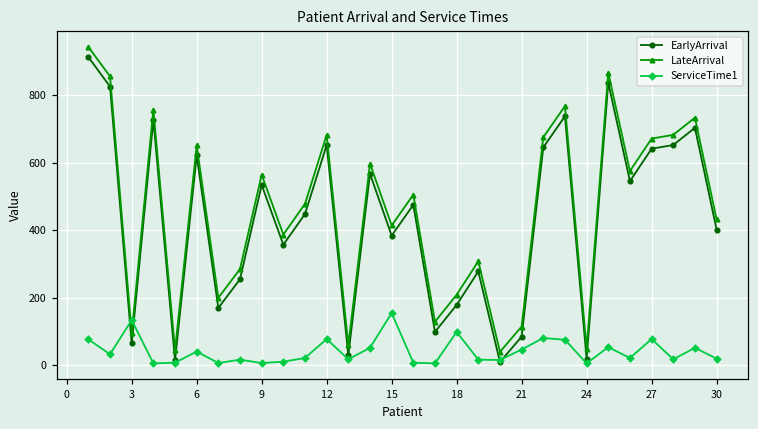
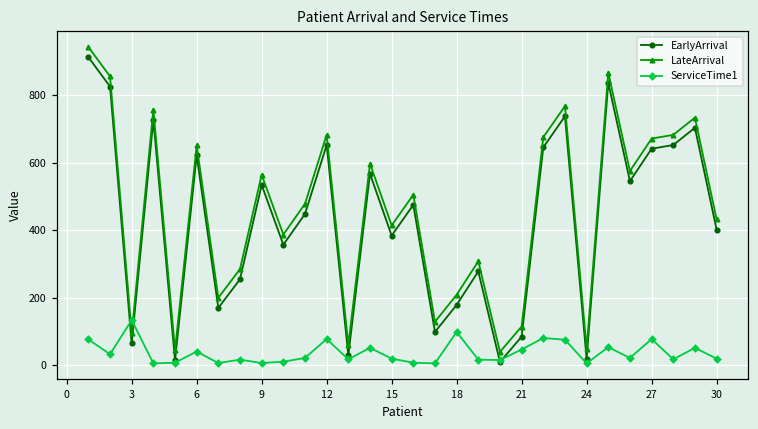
ServiceTime1, 15: 160 -> 20
